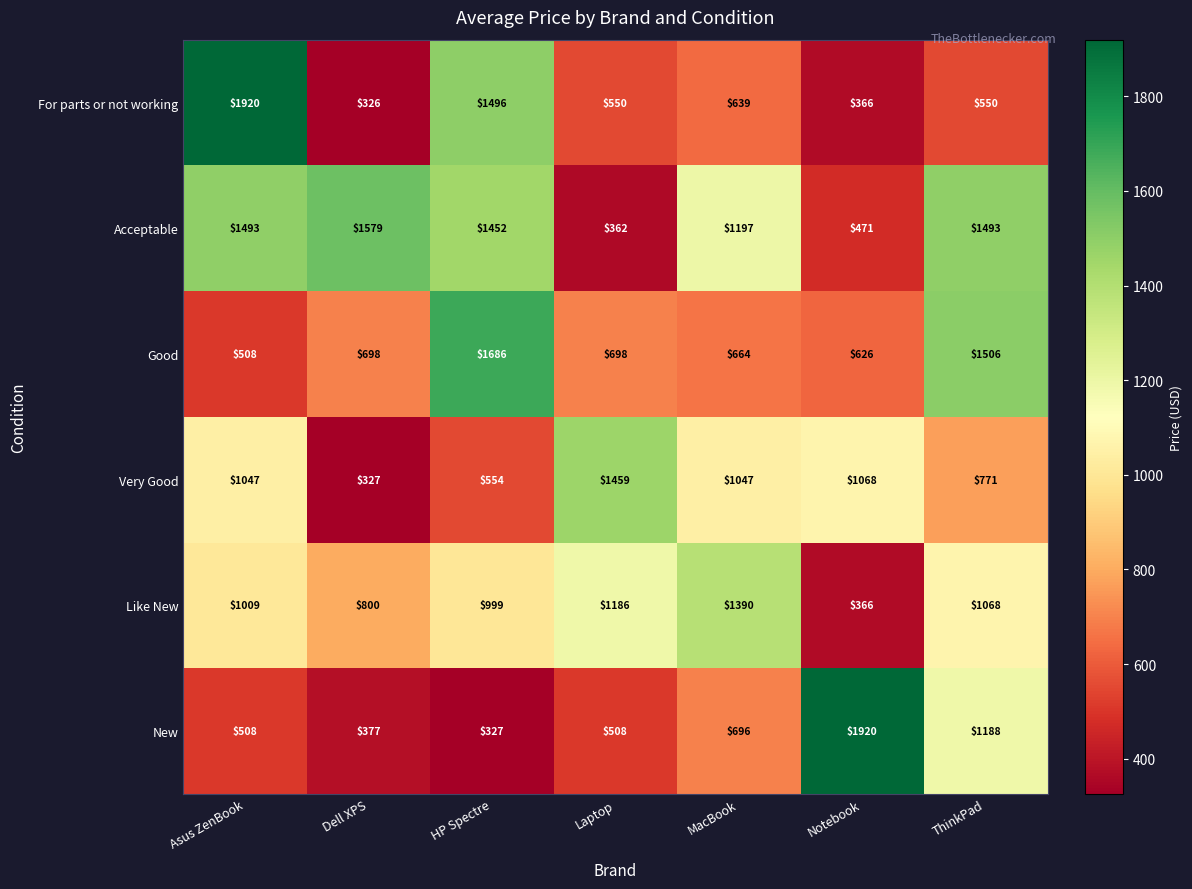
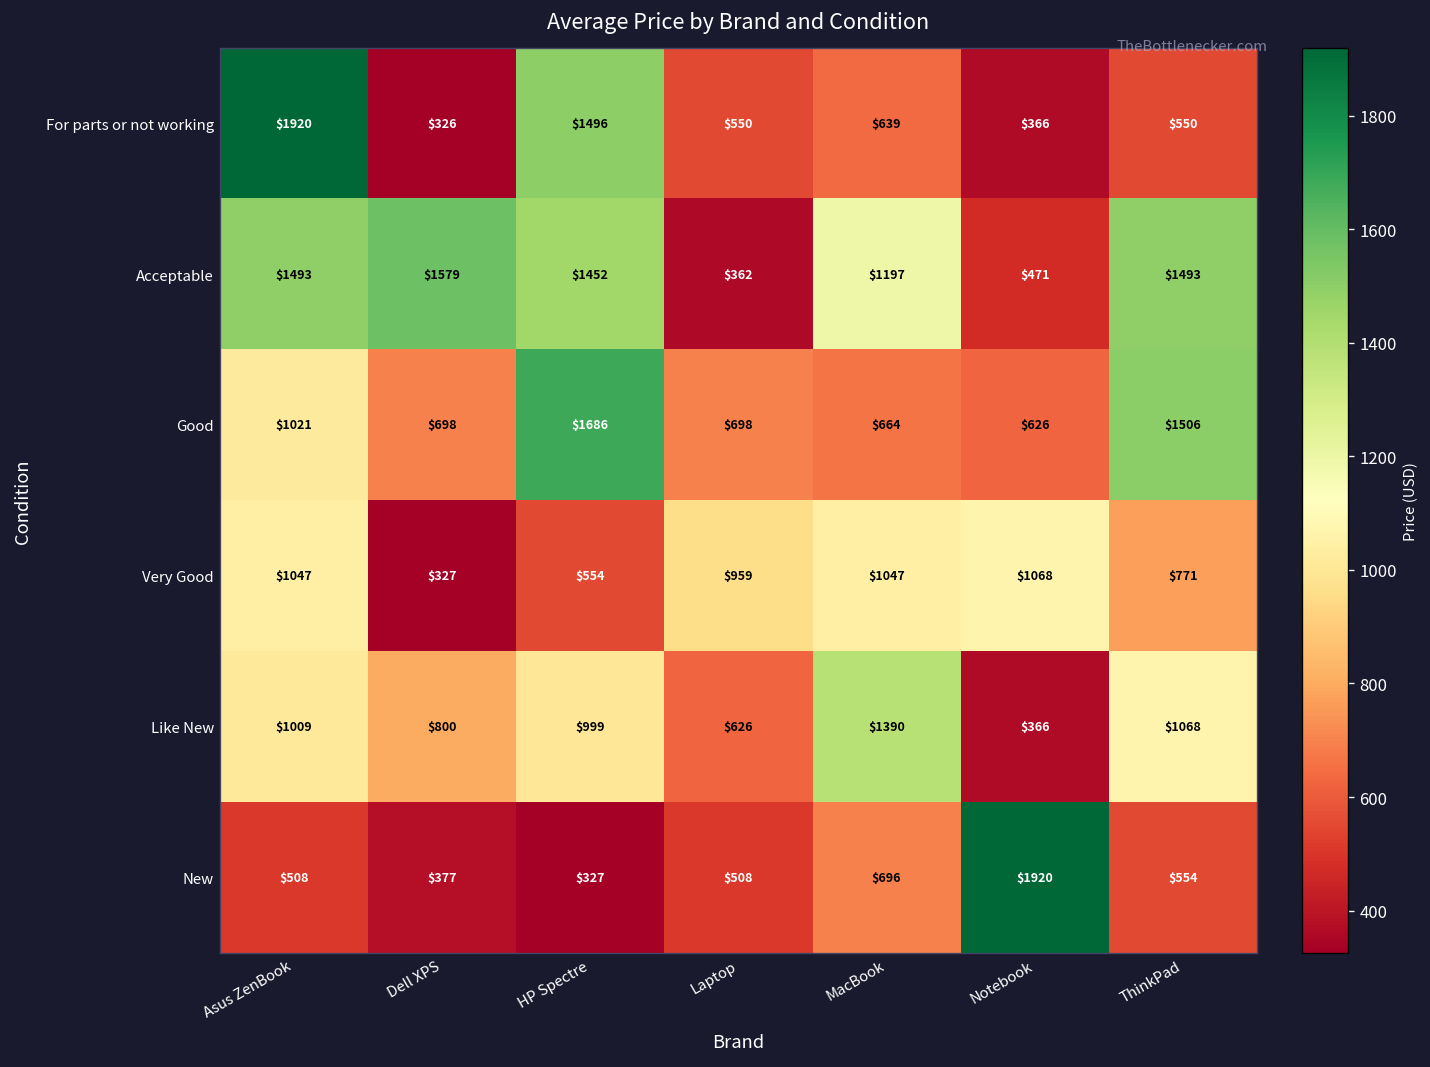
Good, Asus ZenBook: $508 -> $1021
Very Good, Laptop: $1459 -> $959
Like New, Laptop: $1186 -> $626
New, ThinkPad: $1188 -> $554
